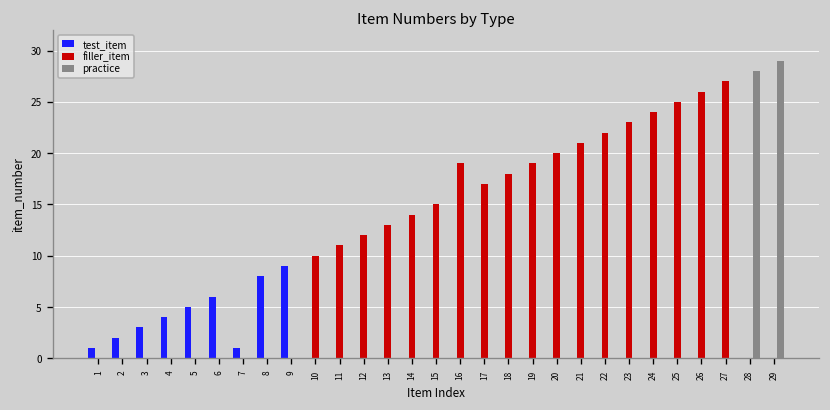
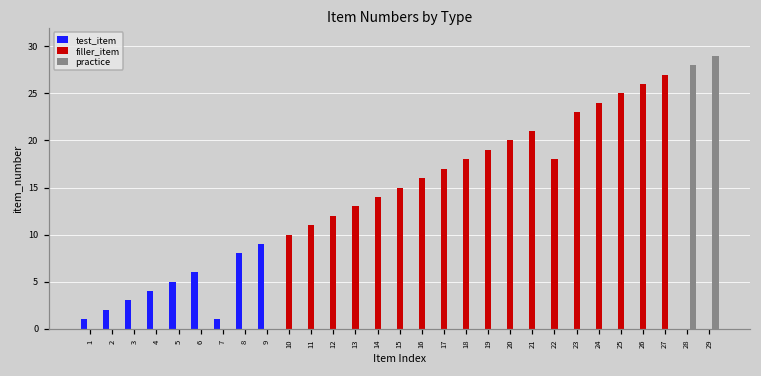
filler_item, 16: 19 -> 16
filler_item, 22: 22 -> 18
